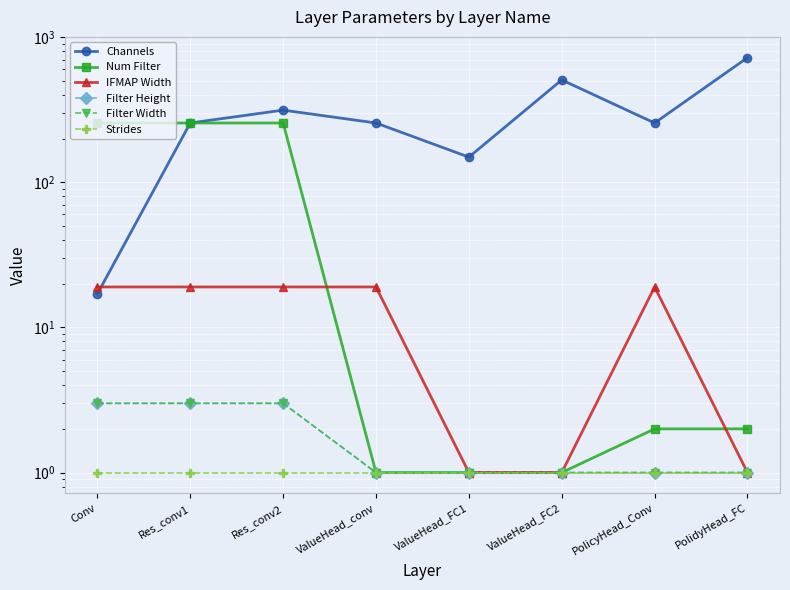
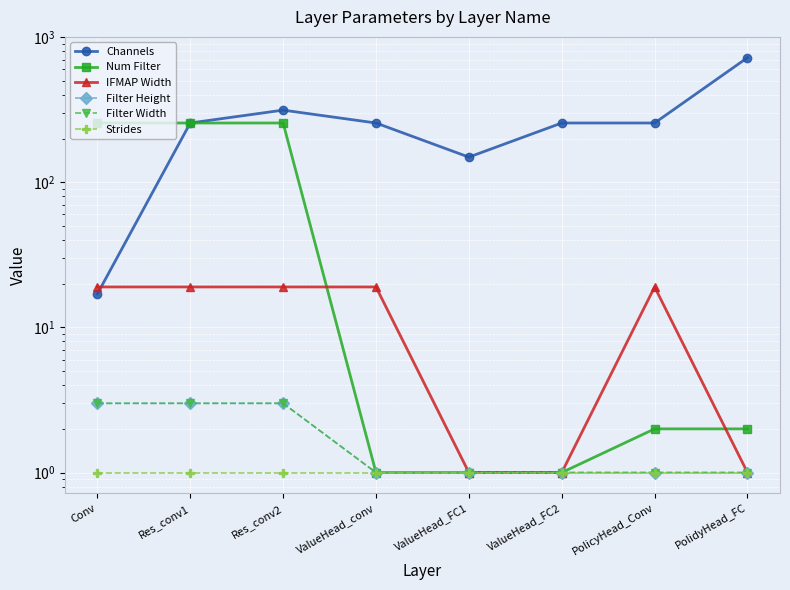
Channels, ValueHead_FC2: 510 -> 260
